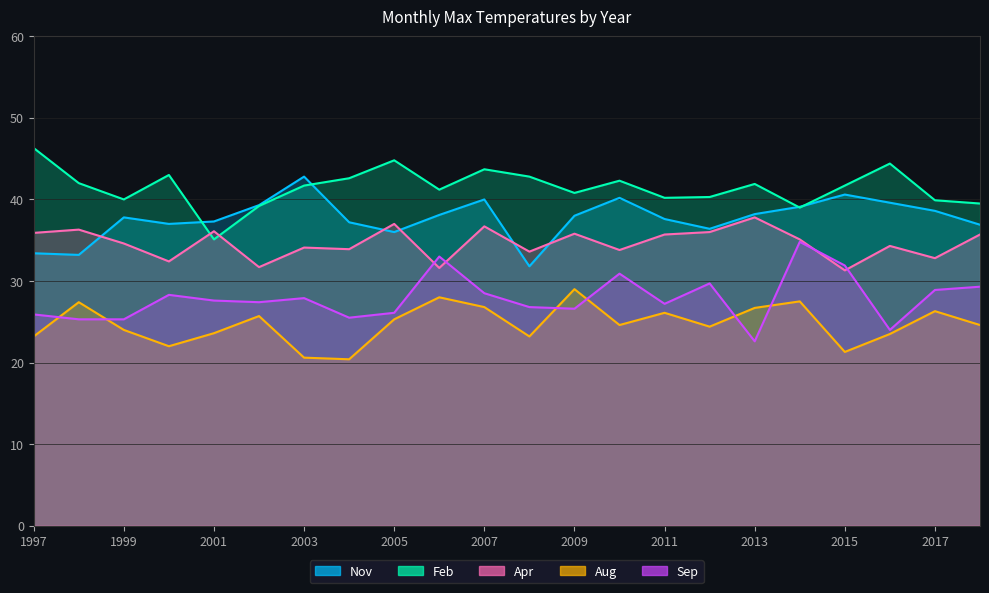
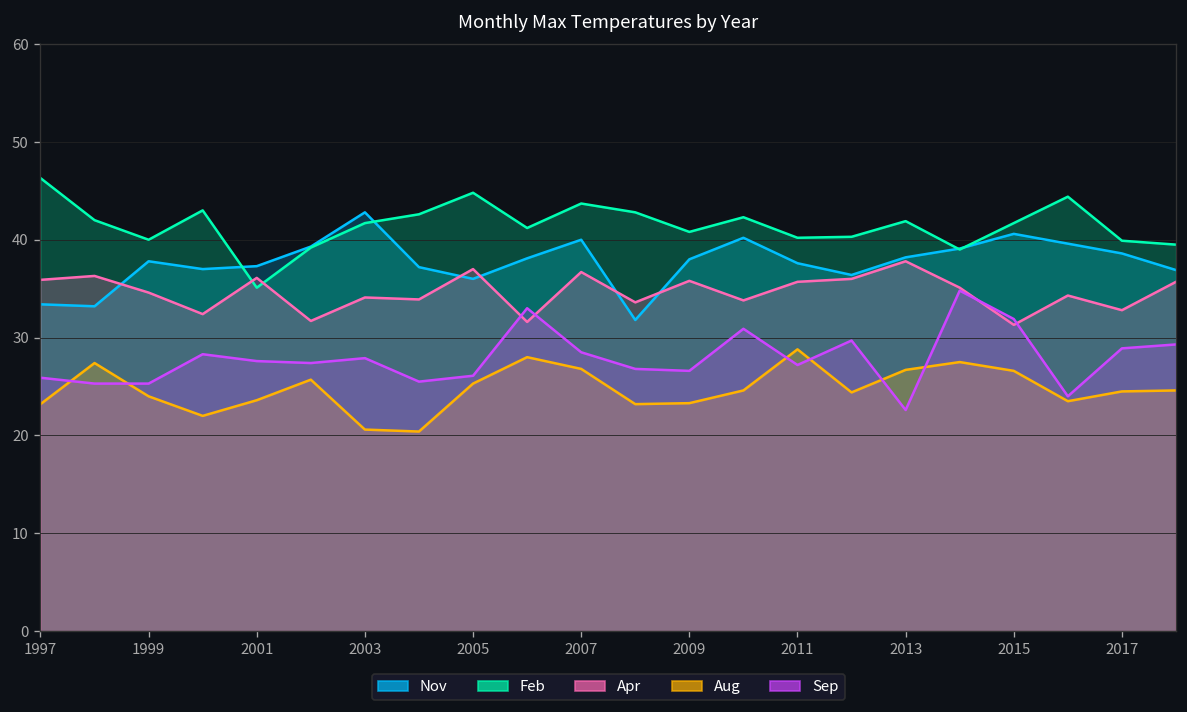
Aug, 2009: 29 -> 23
Aug, 2011: 26 -> 29
Aug, 2015: 21 -> 27
Aug, 2017: 26 -> 25
